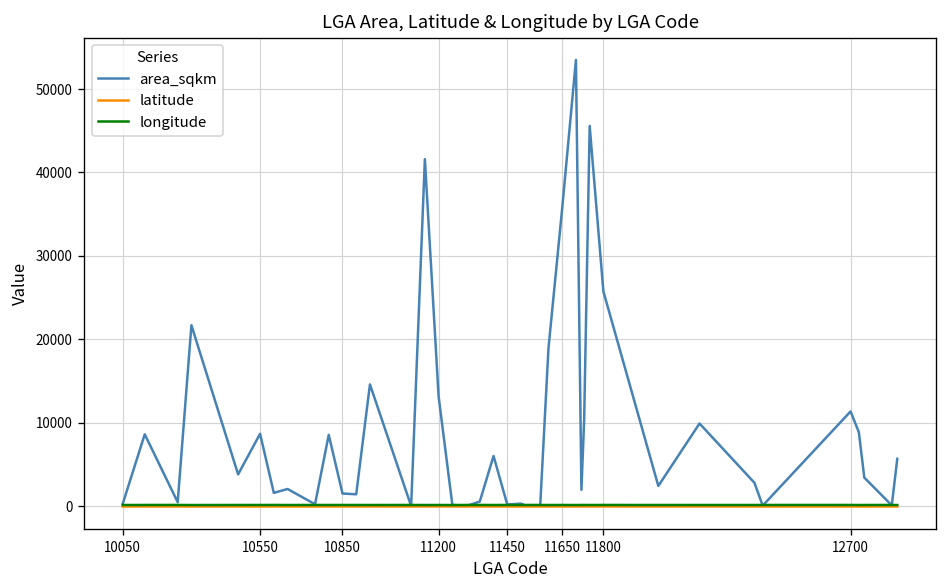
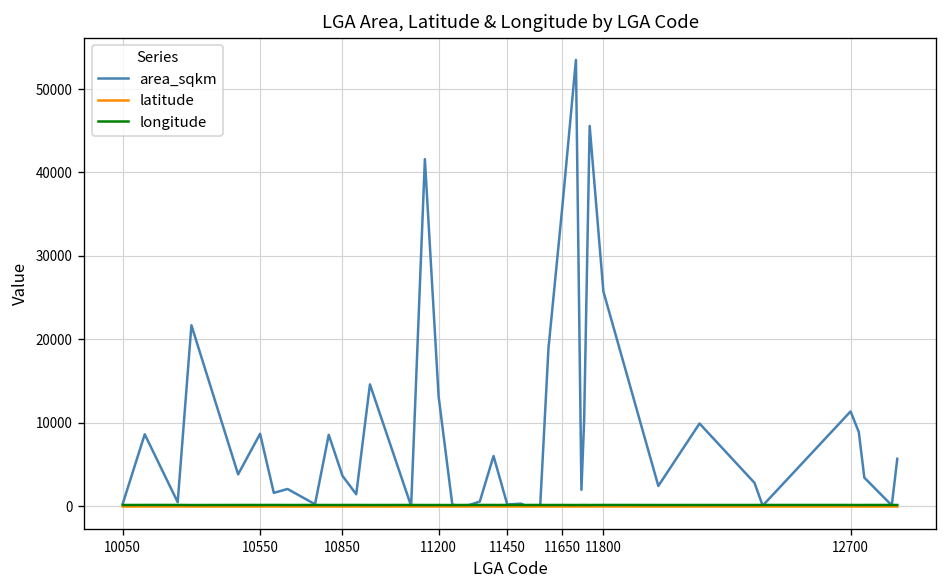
area_sqkm, 10850: 2000 -> 4000
